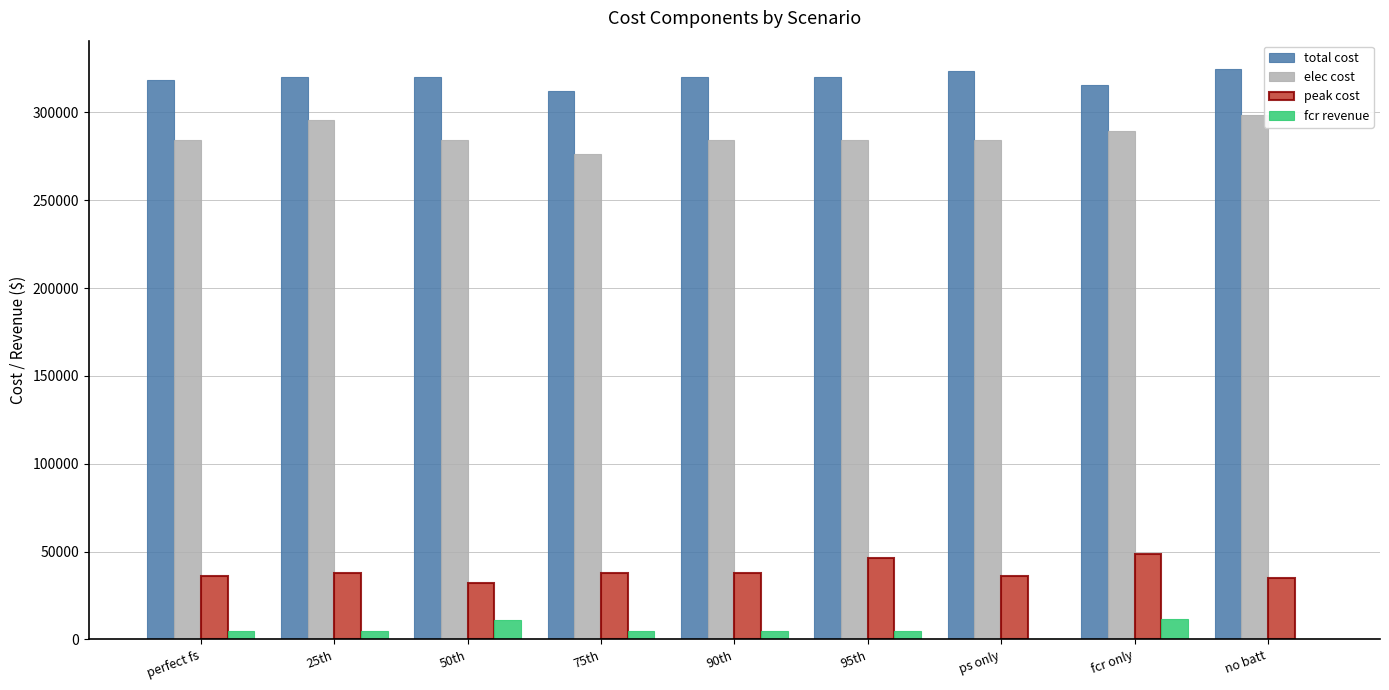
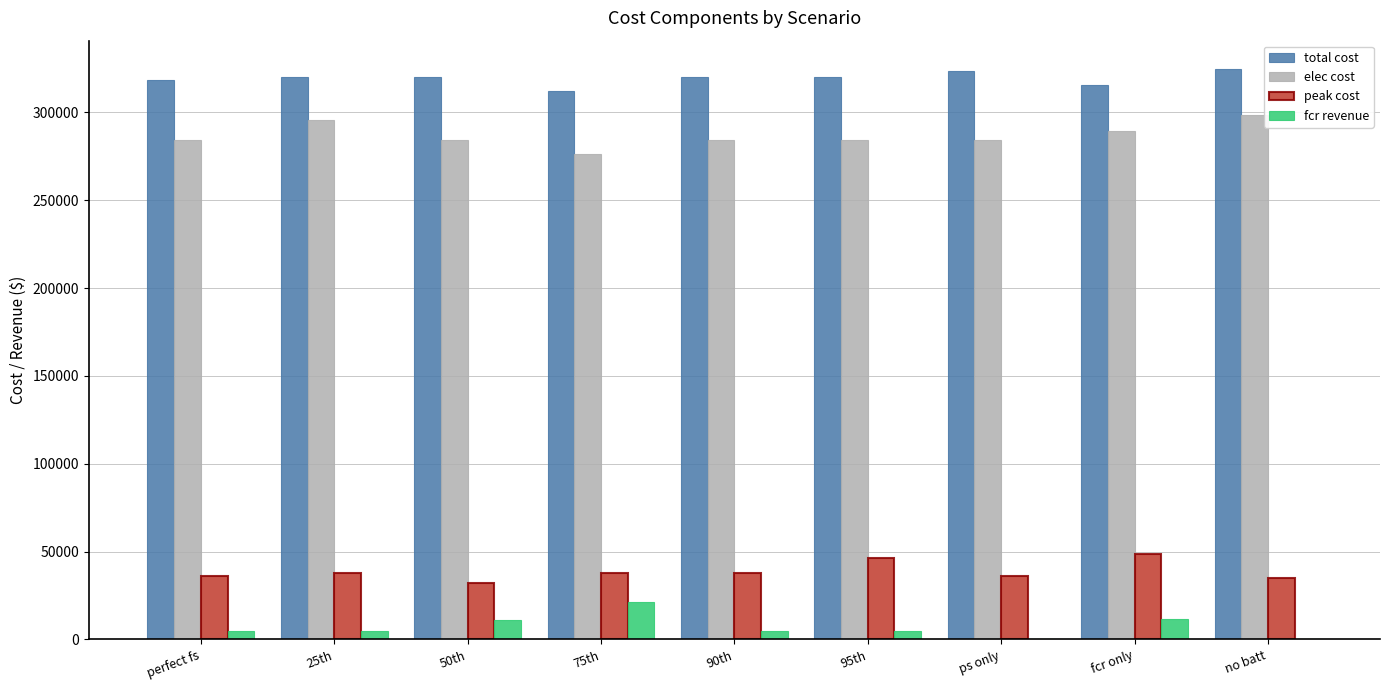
fcr revenue, 75th: 5000 -> 21000
